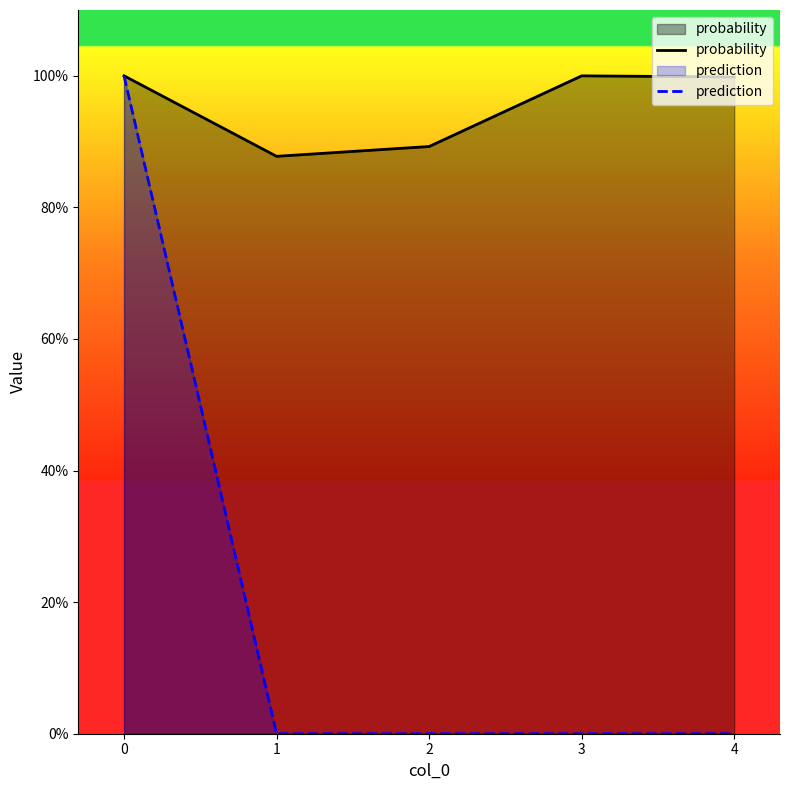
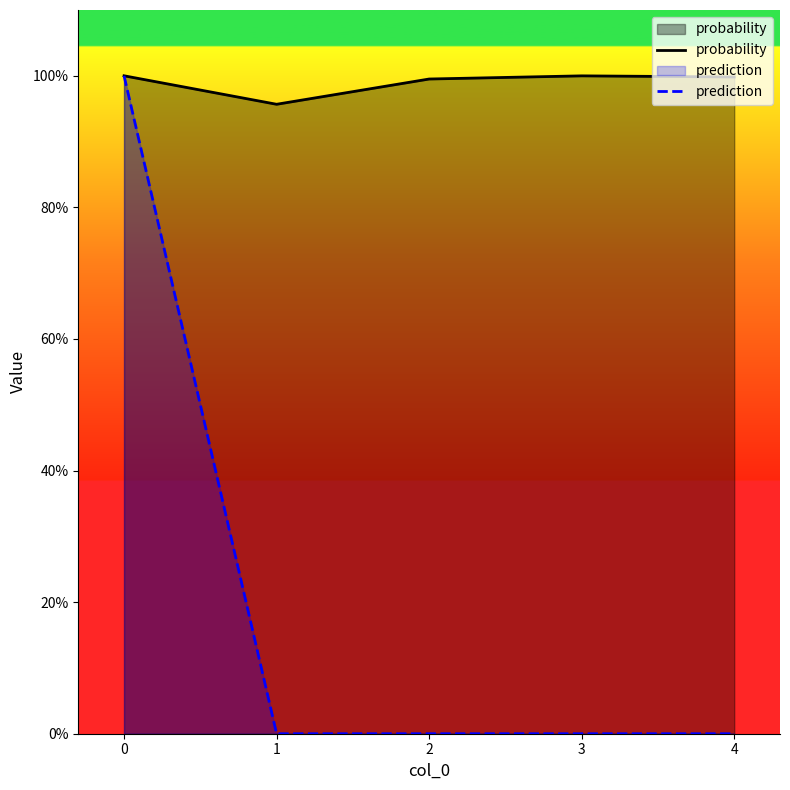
probability, 1: 88% -> 96%
probability, 2: 89% -> 100%
